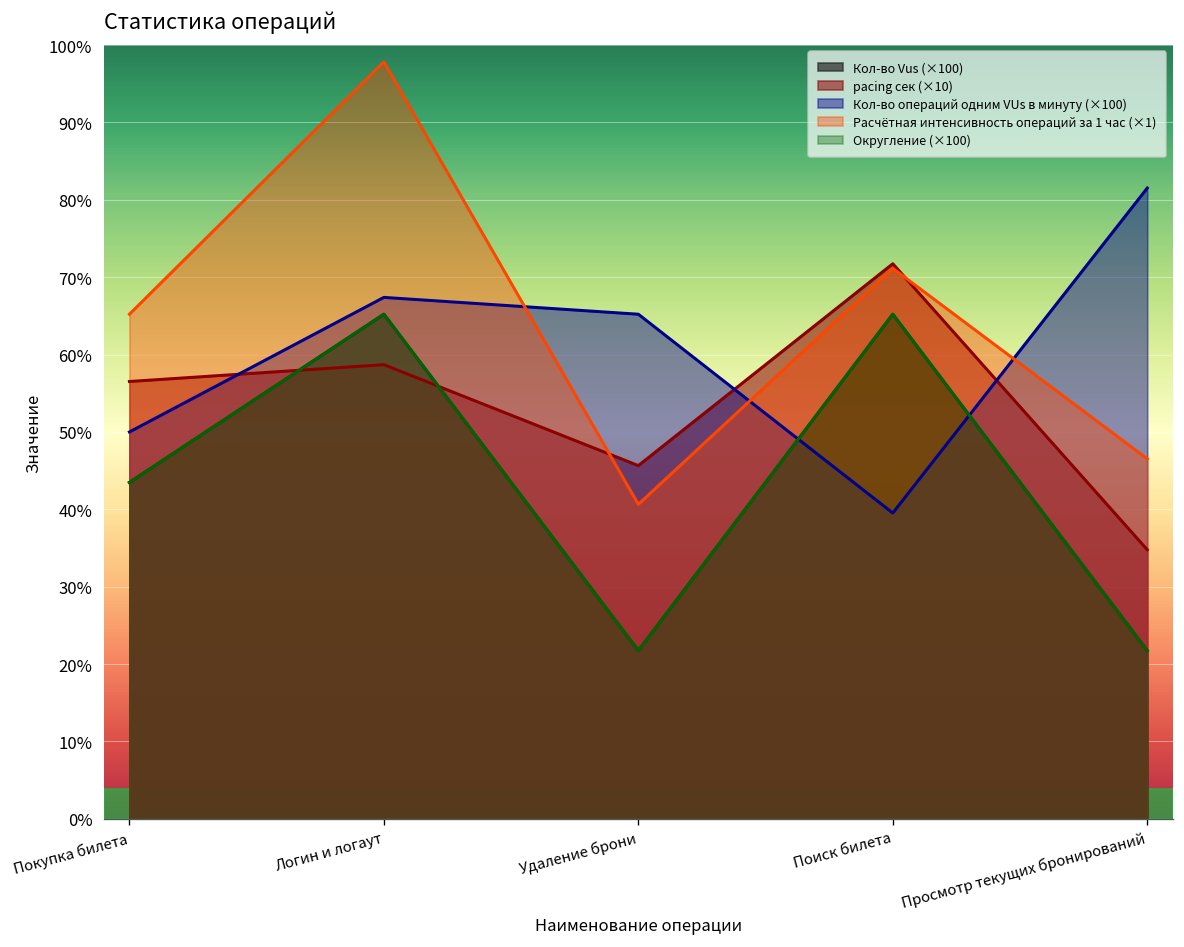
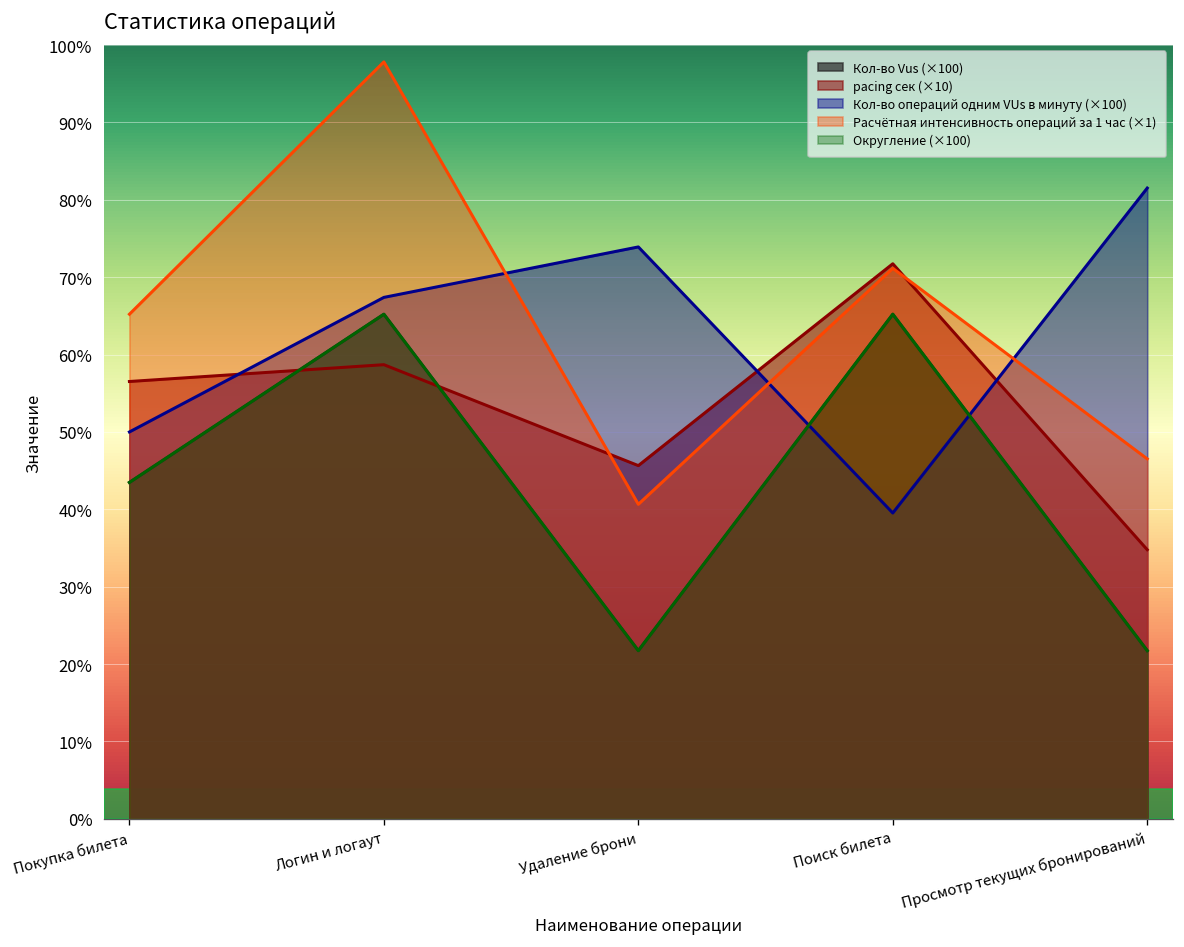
Кол-во операций одним VUs в минуту (×100), Удаление брони: 65% -> 74%
